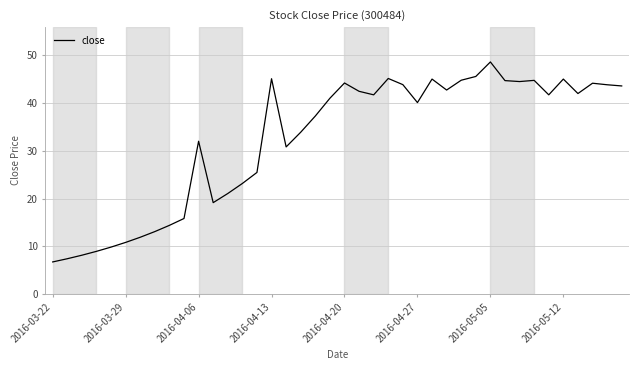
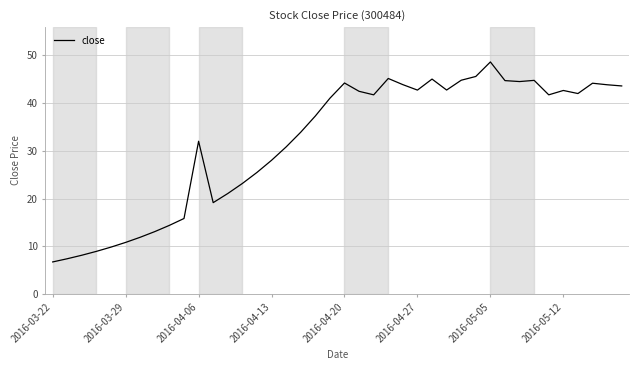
2016-04-13: 45 -> 28
2016-04-27: 40 -> 43
2016-05-12: 45 -> 43
